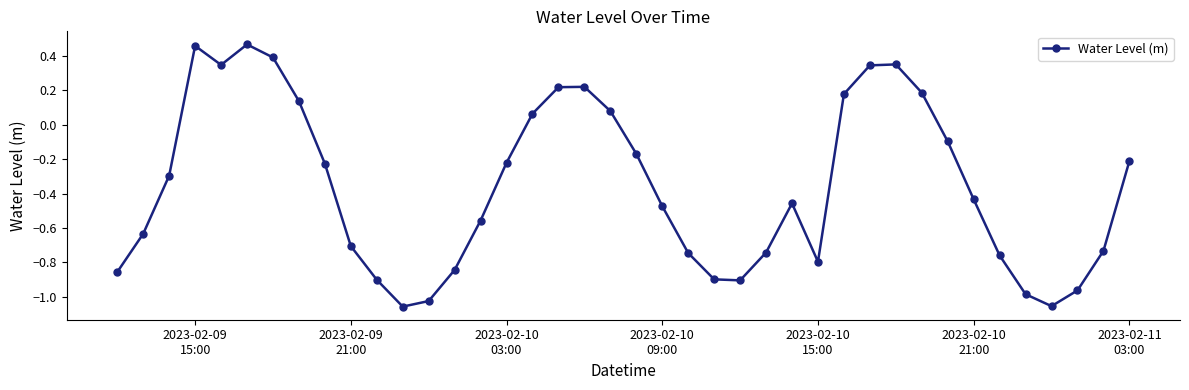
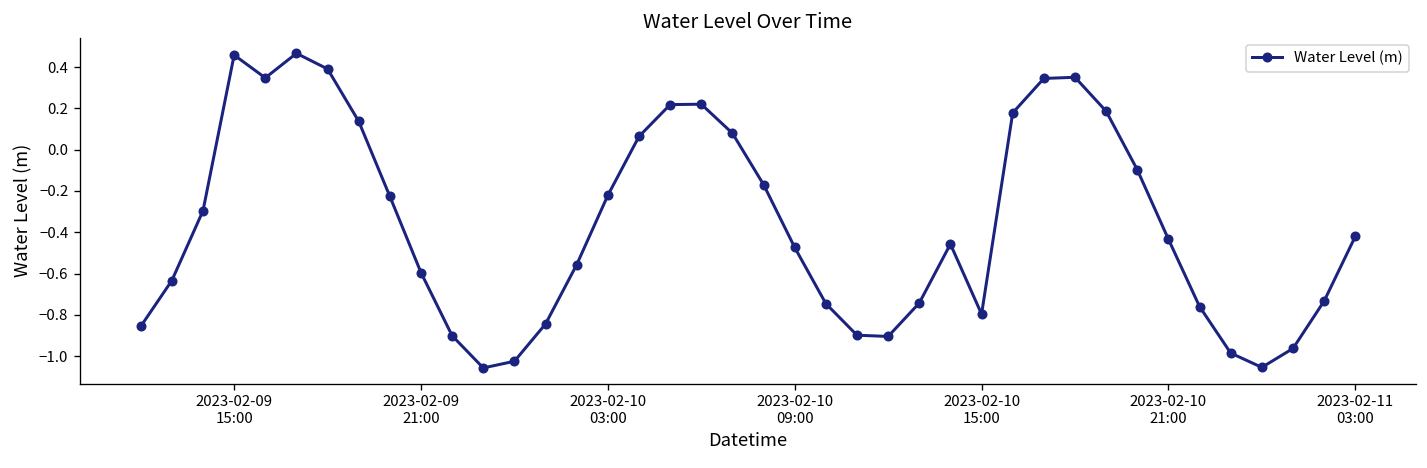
2023-02-09 21:00: -0.71 -> -0.60
2023-02-11 03:00: -0.21 -> -0.42
